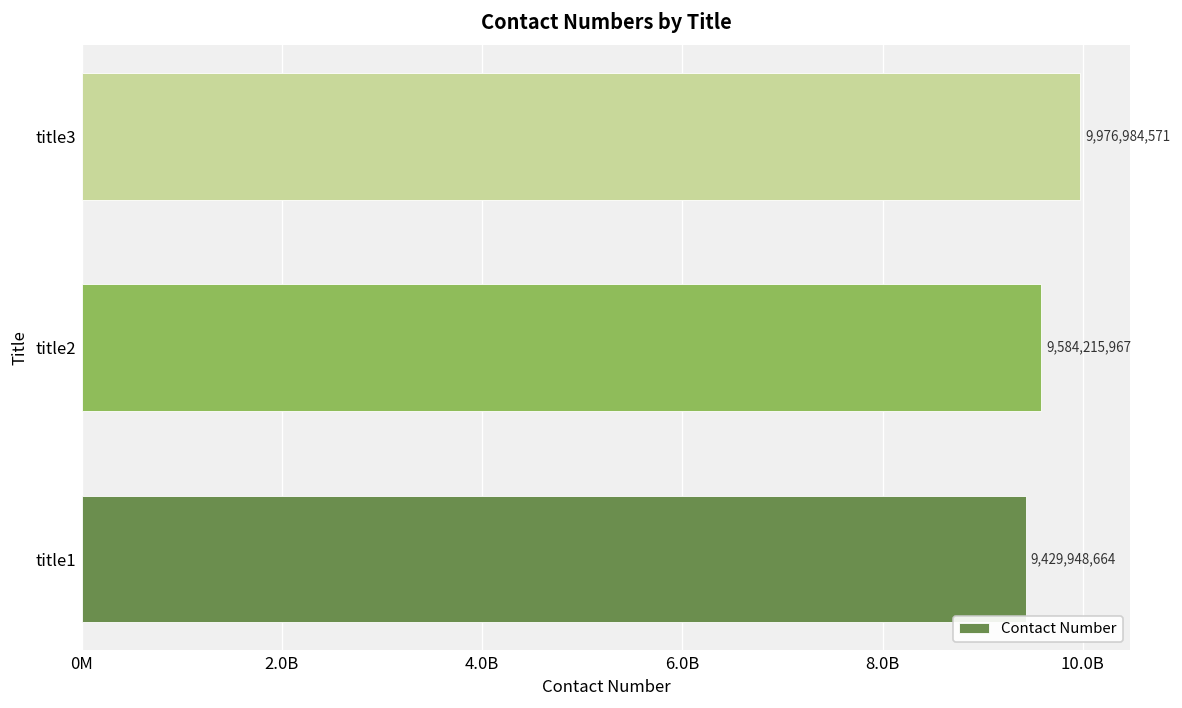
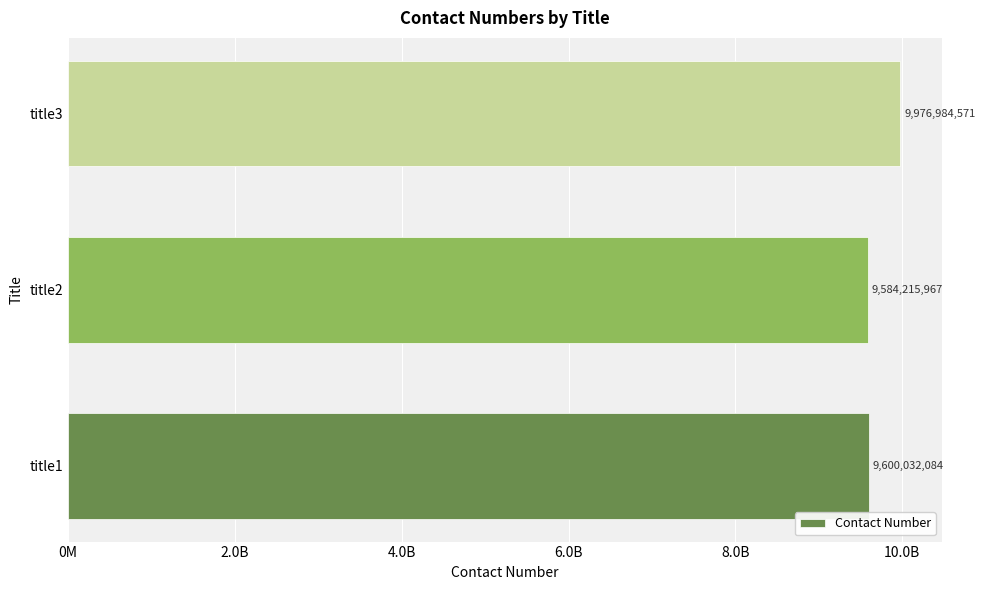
title1: 9,429,948,664 -> 9,600,032,084
